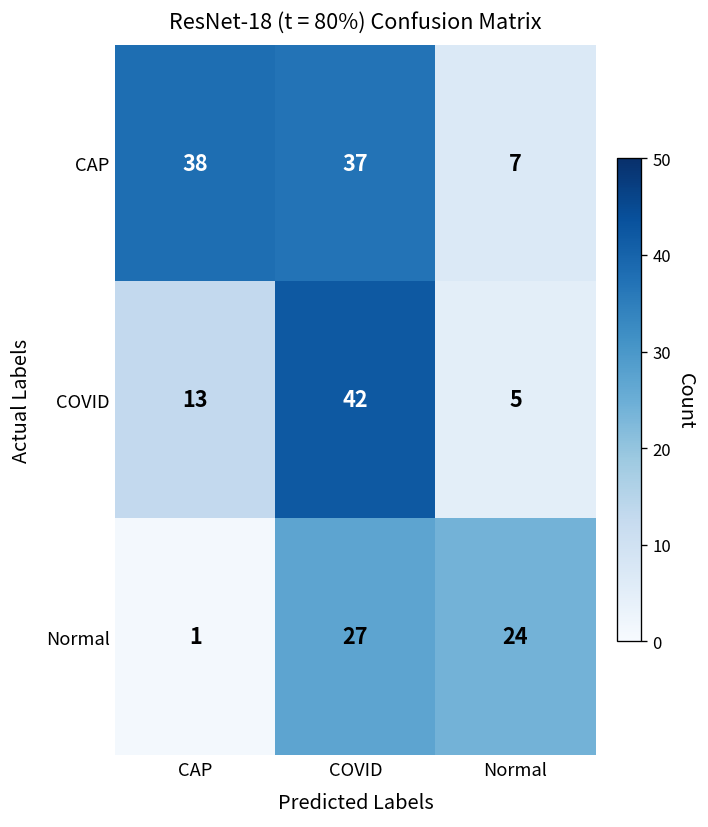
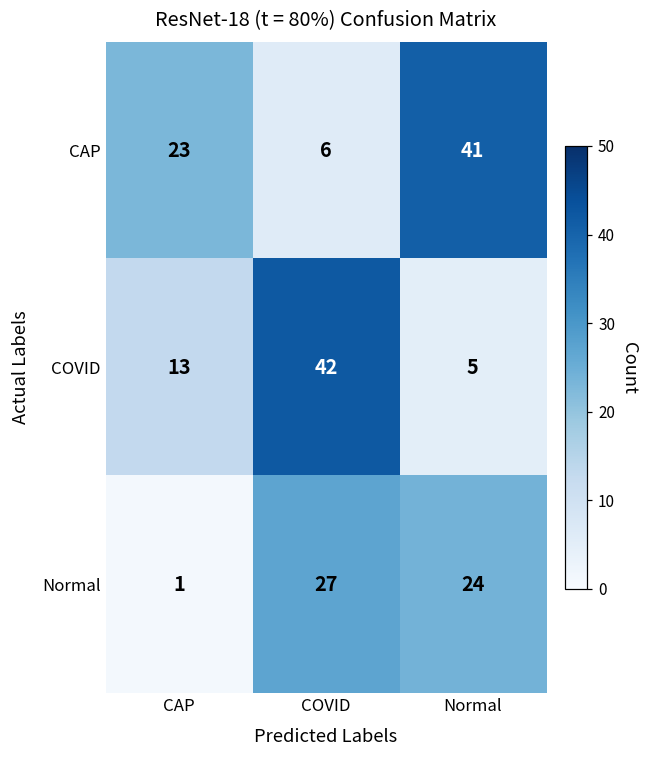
CAP, CAP: 38 -> 23
CAP, COVID: 37 -> 6
CAP, Normal: 7 -> 41
